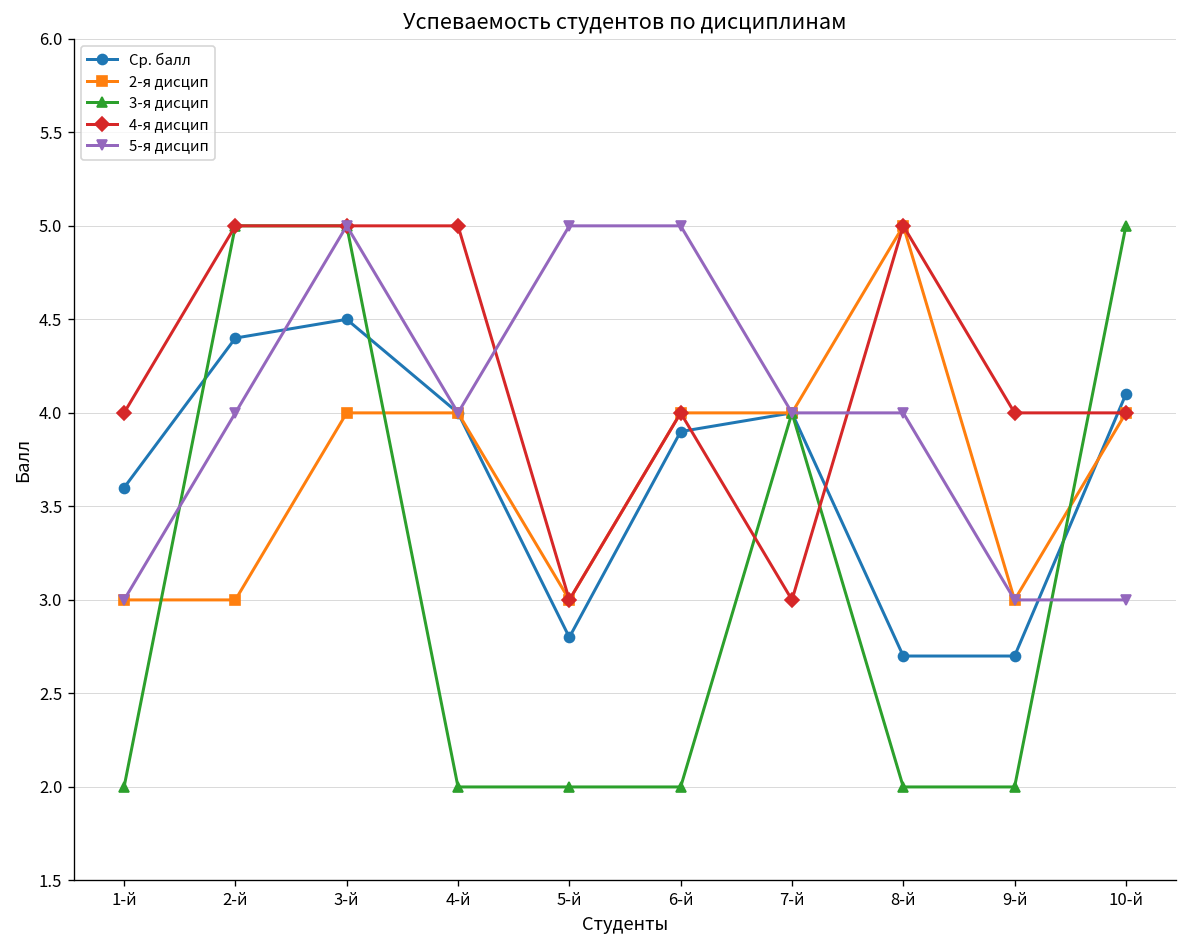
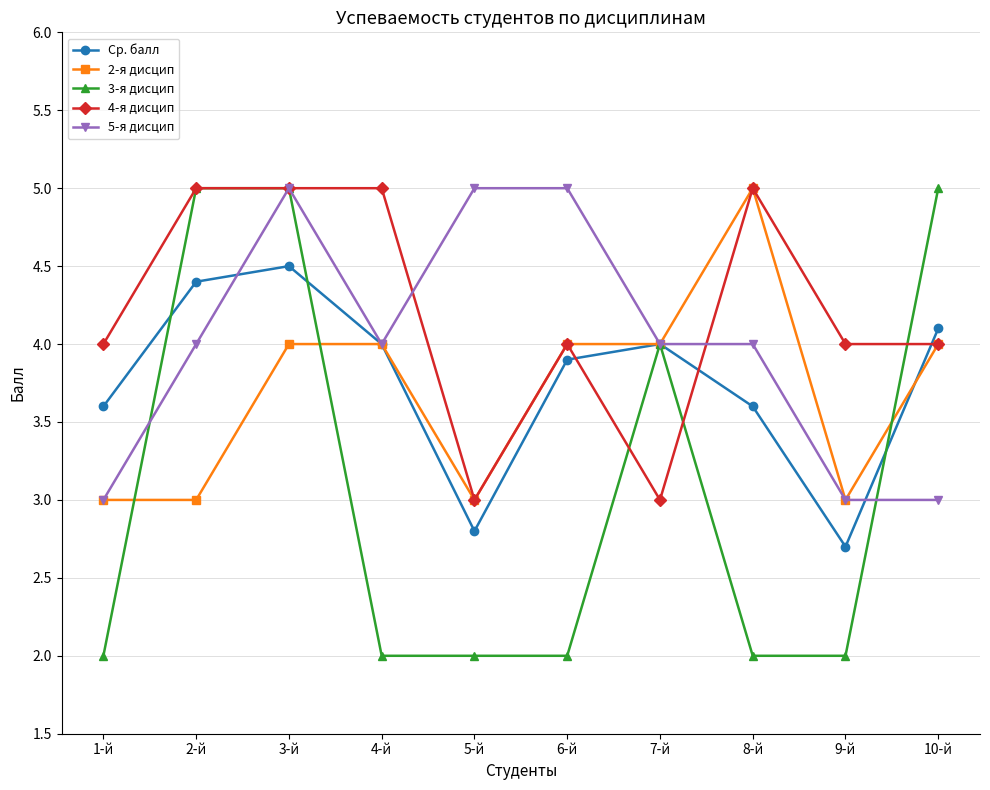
Ср. балл, 8-й: 2.7 -> 3.6
